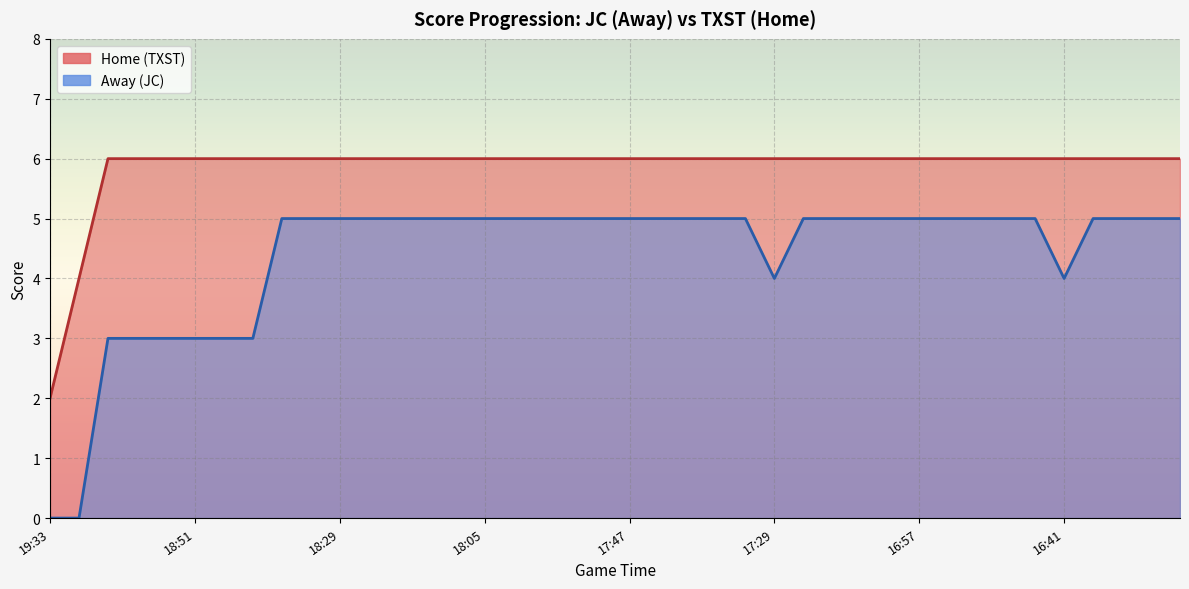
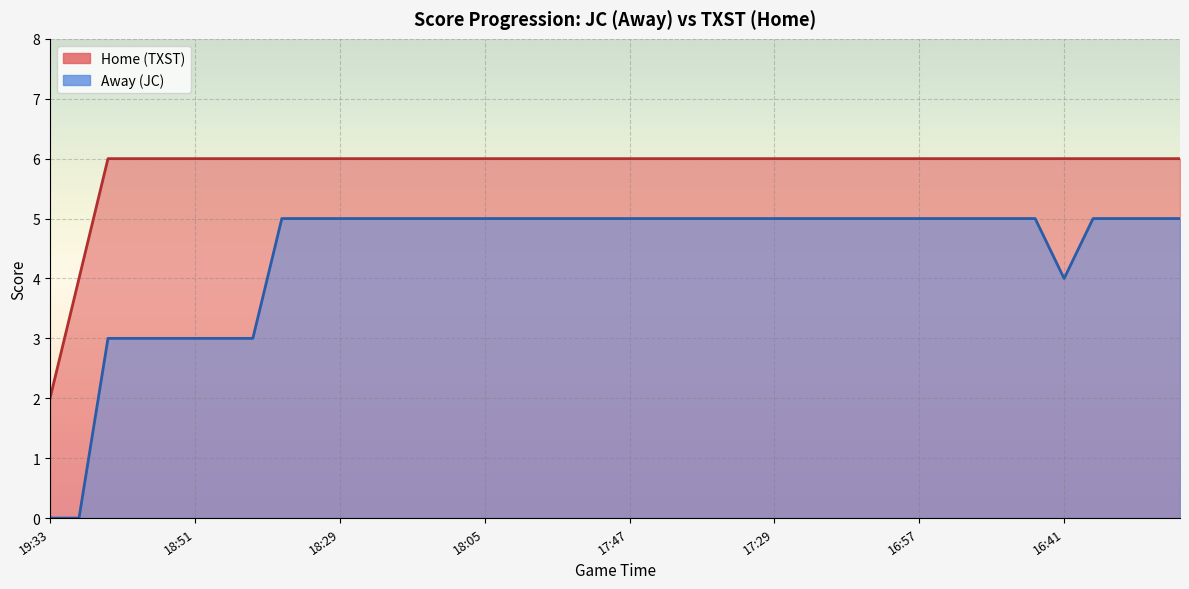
Away (JC), 17:29: 4 -> 5
